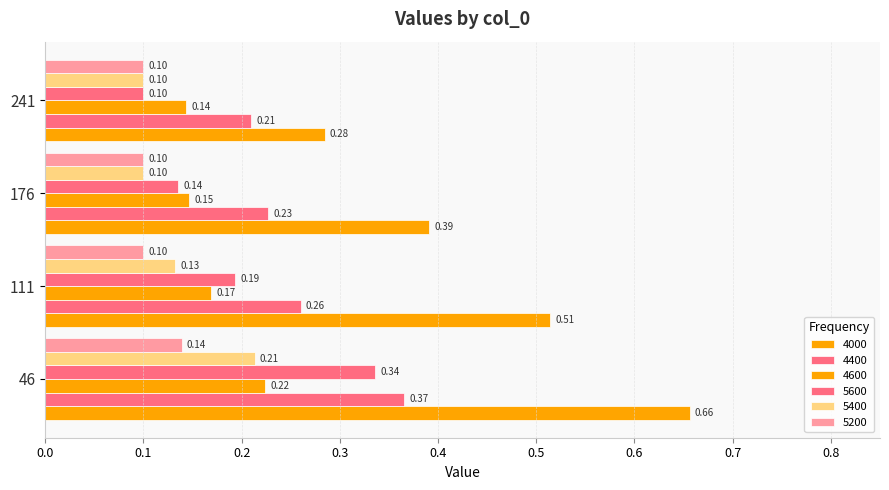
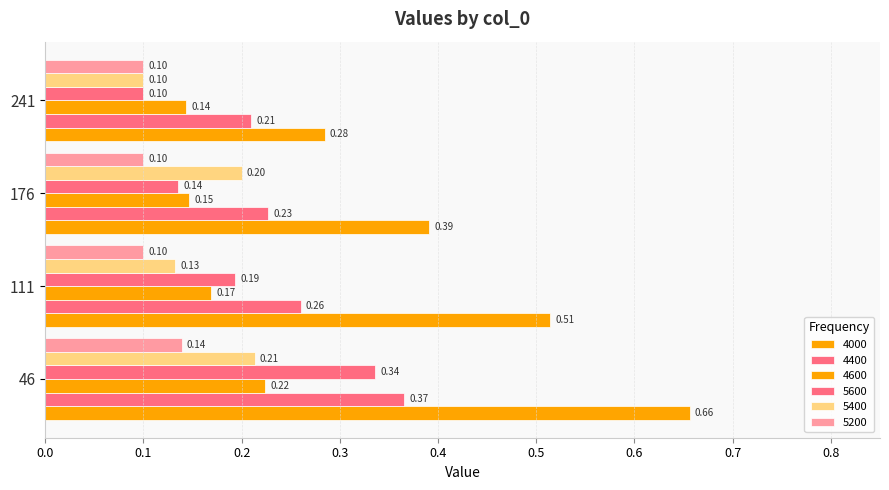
5400, 176: 0.10 -> 0.20
